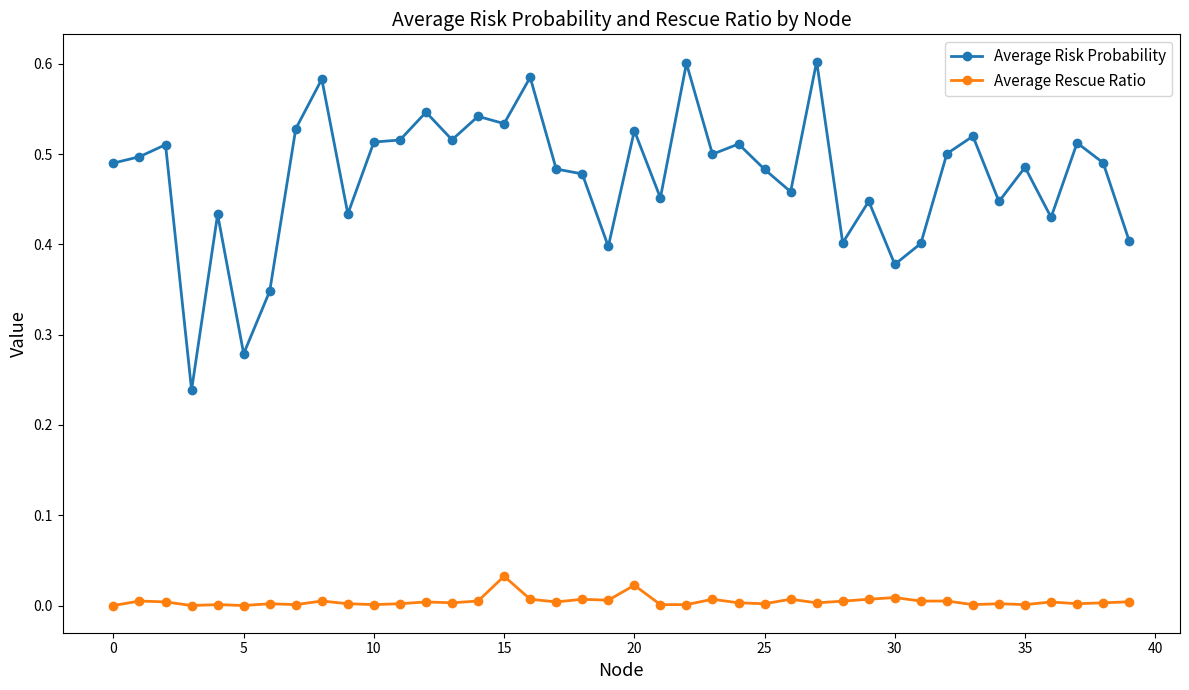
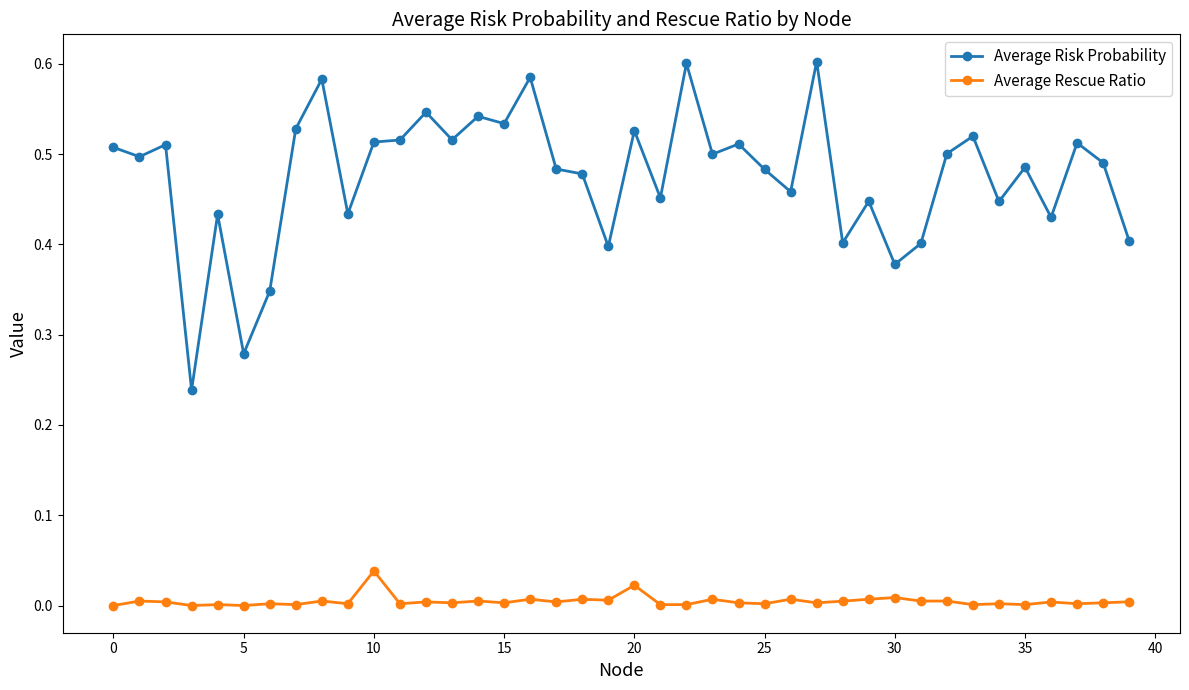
Average Risk Probability, 0: 0.49 -> 0.51
Average Rescue Ratio, 10: 0.00 -> 0.04
Average Rescue Ratio, 15: 0.03 -> 0.00
